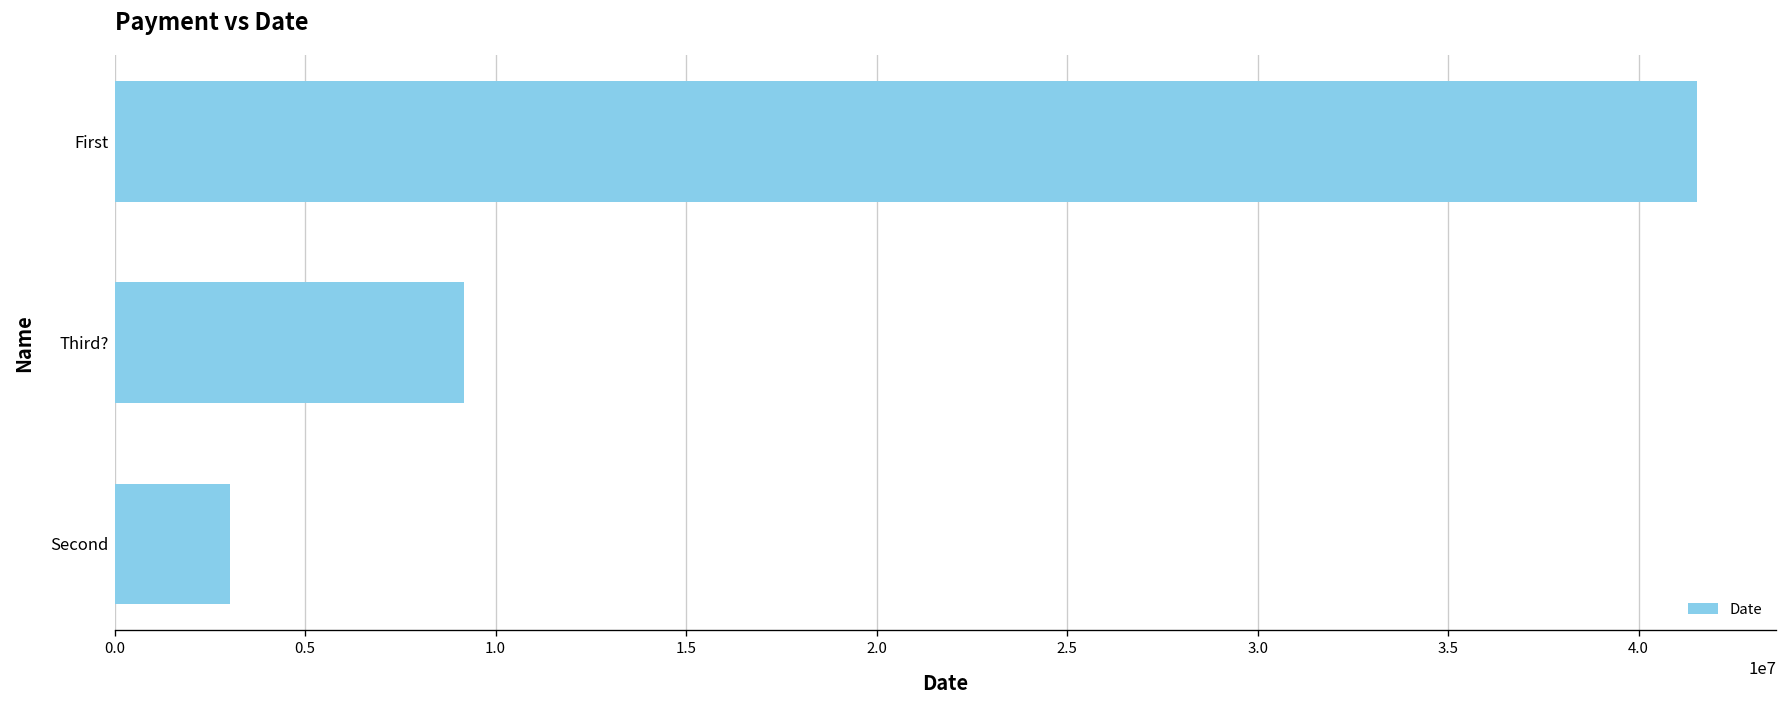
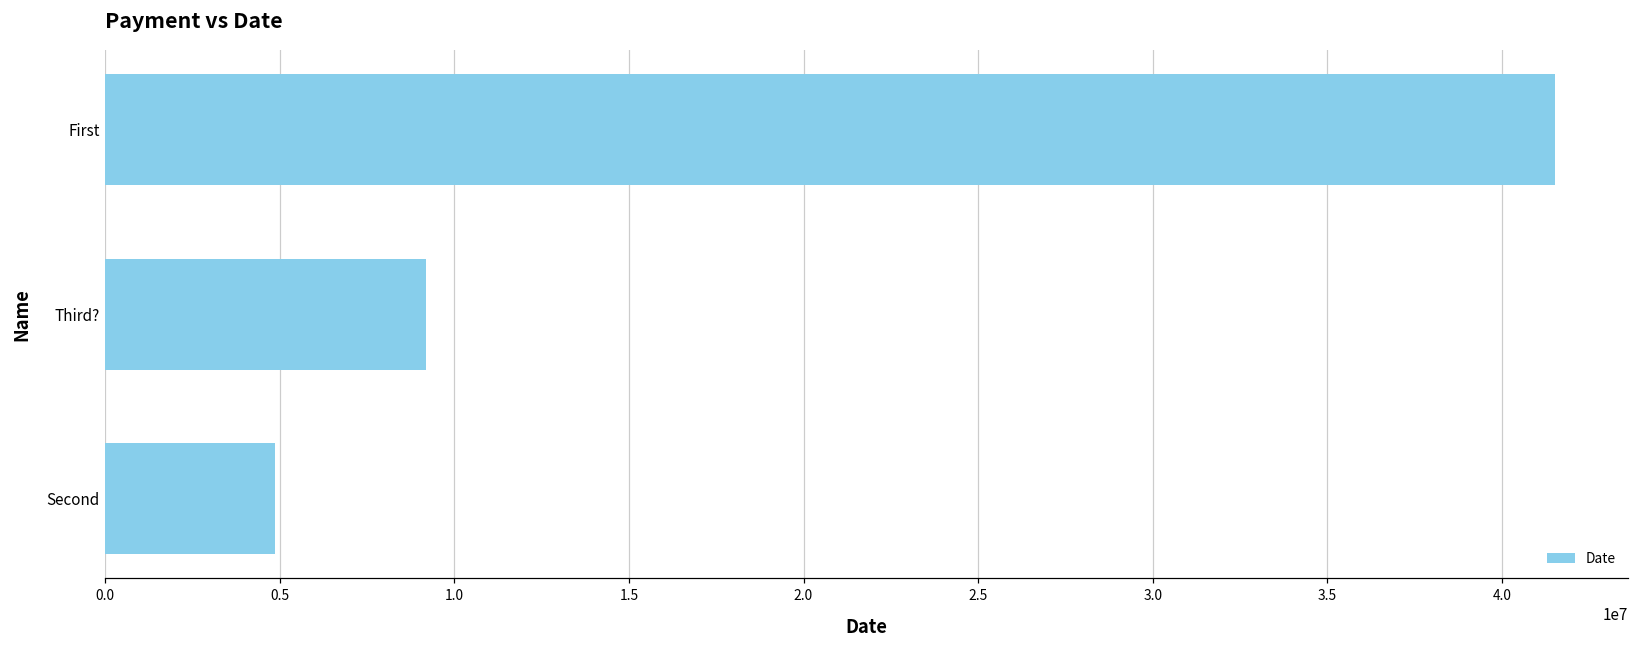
Second: 3000000 -> 4900000
